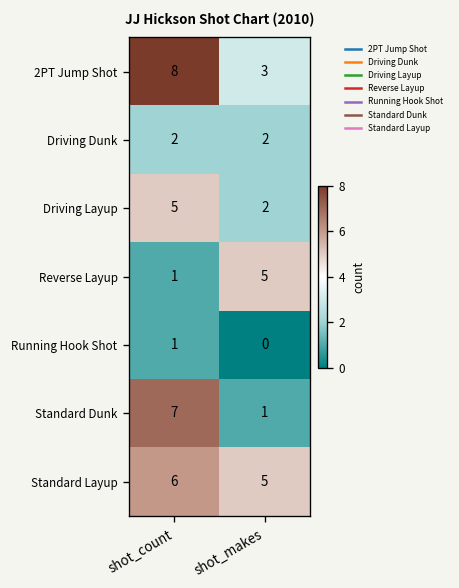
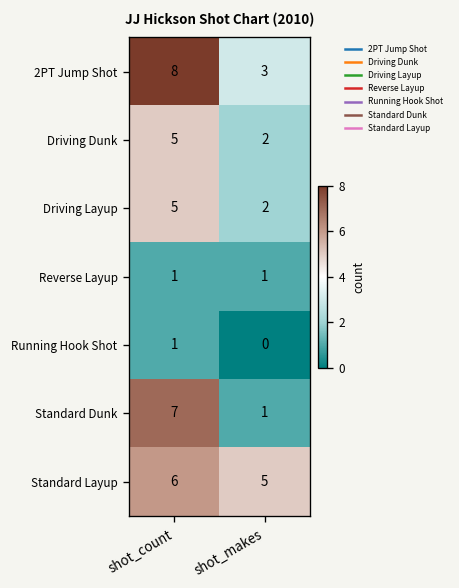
Driving Dunk, shot_count: 2 -> 5
Reverse Layup, shot_makes: 5 -> 1
